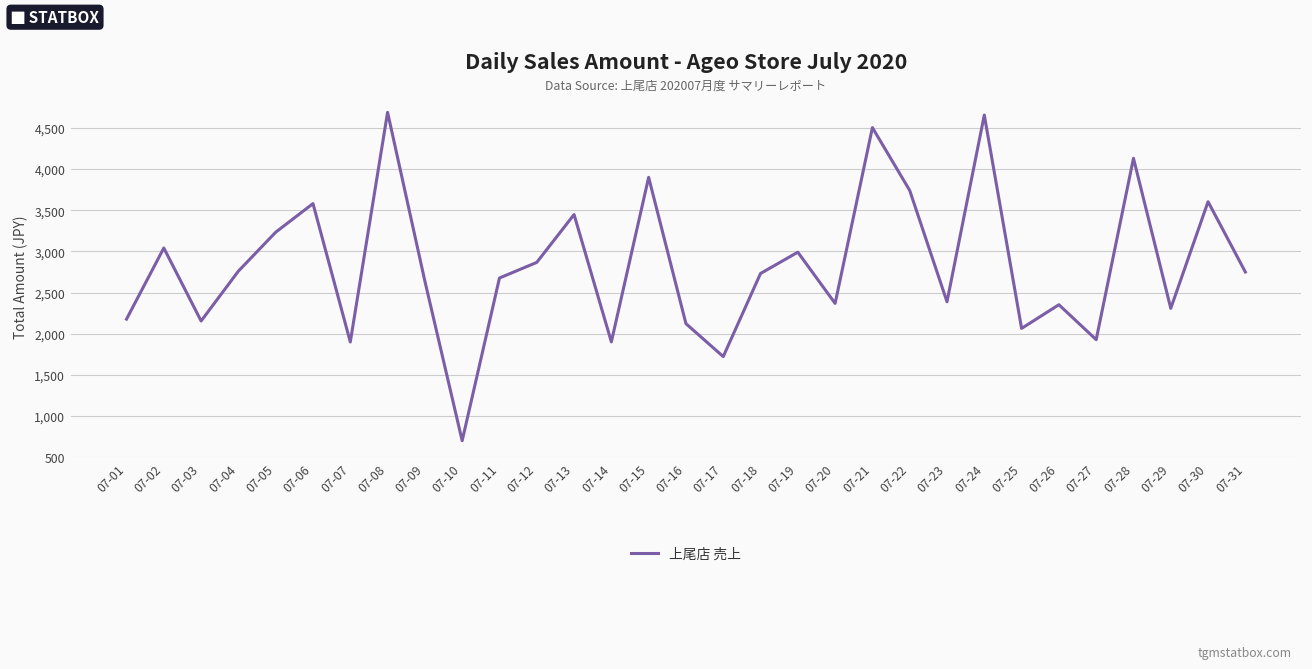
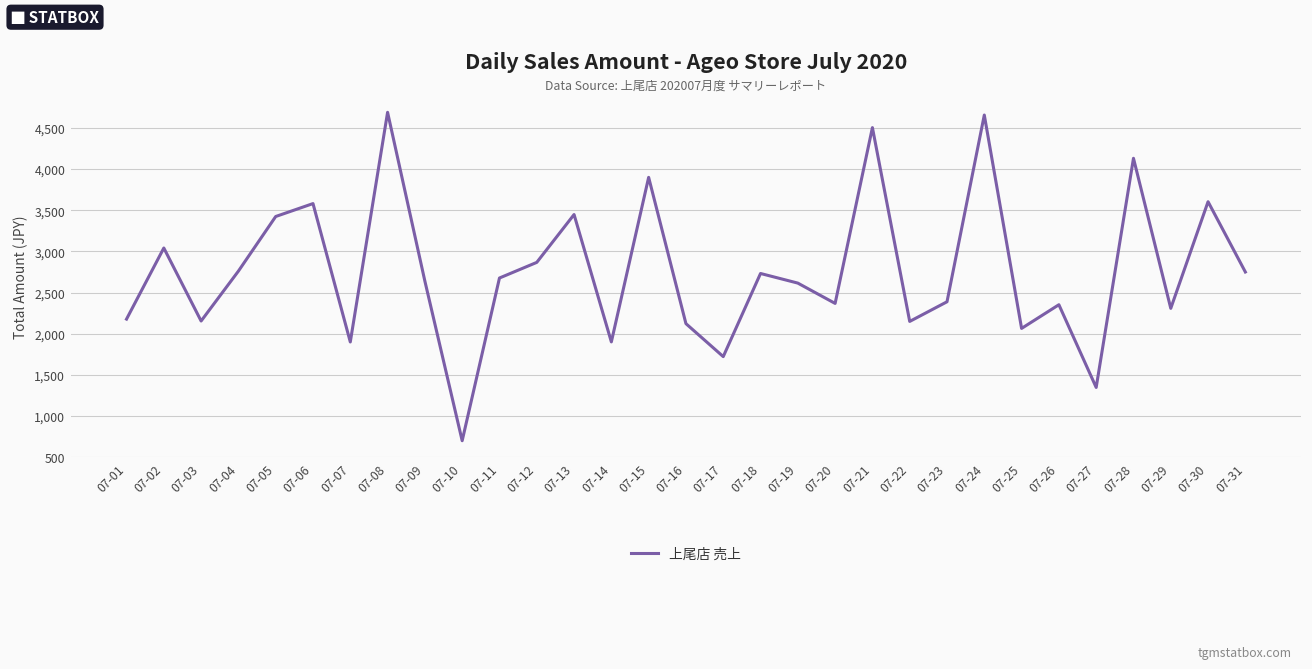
07-05: 3,200 -> 3,400
07-19: 3,000 -> 2,600
07-22: 3,700 -> 2,100
07-27: 1,900 -> 1,300
